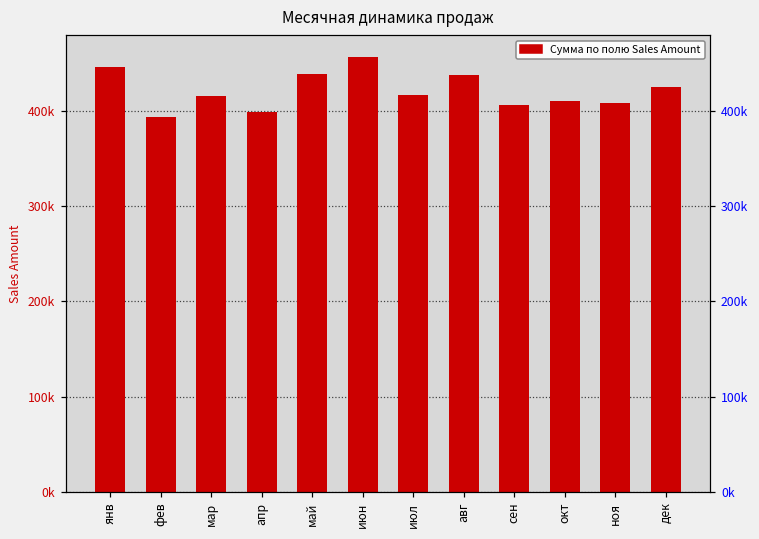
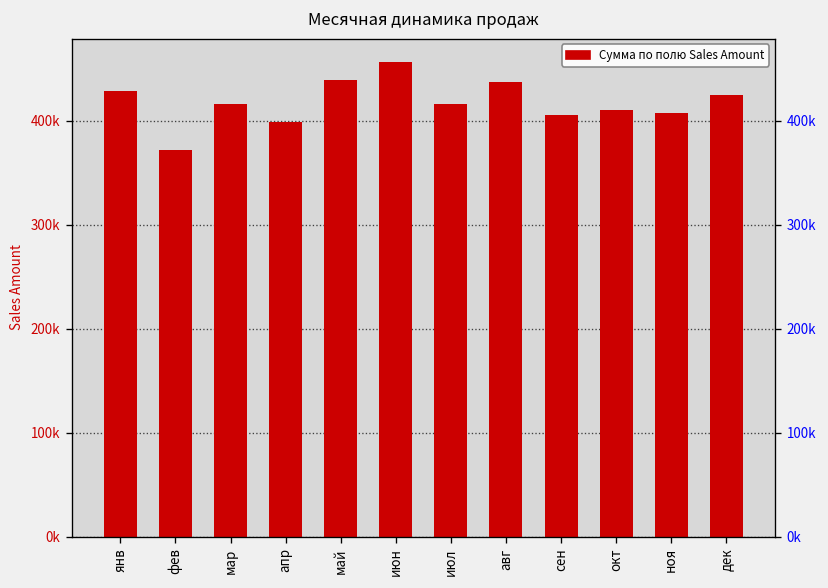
янв: 450000 -> 430000
фев: 390000 -> 370000
